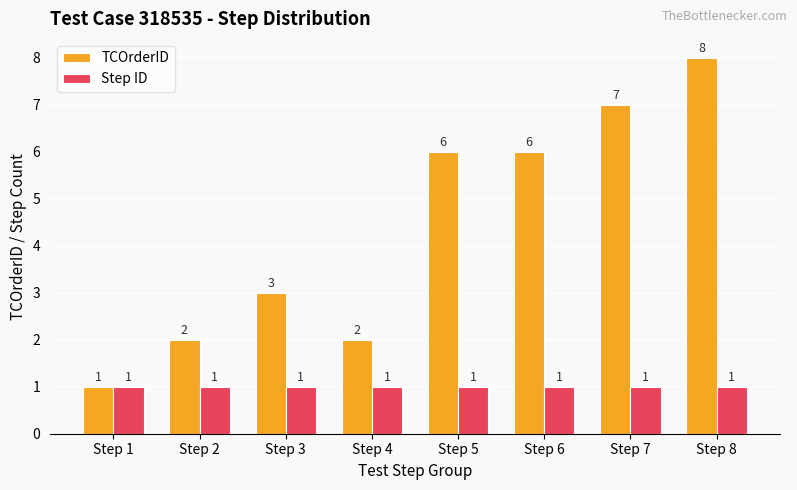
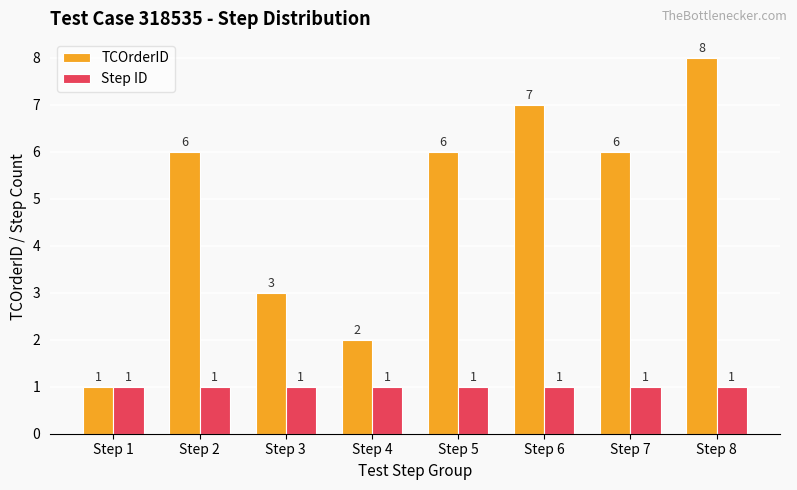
TCOrderID, Step 2: 2 -> 6
TCOrderID, Step 6: 6 -> 7
TCOrderID, Step 7: 7 -> 6
